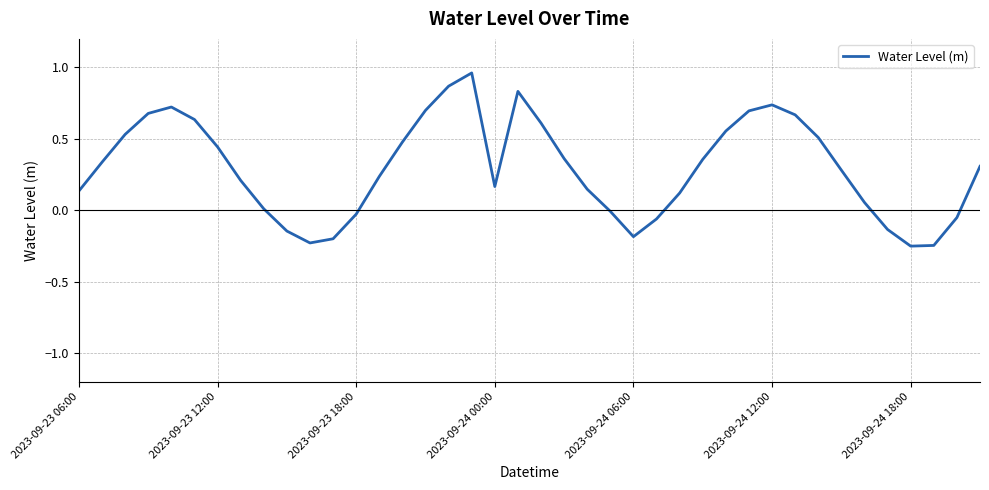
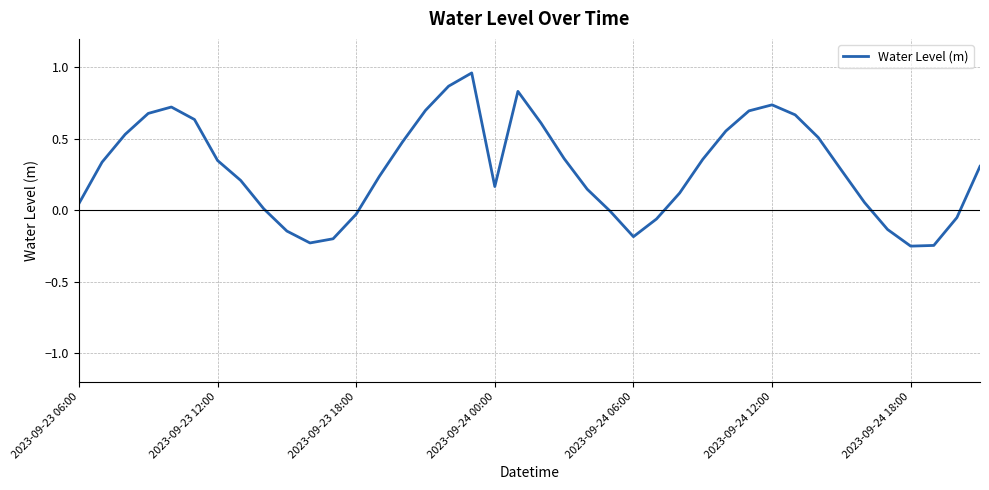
2023-09-23 06:00: 0.14 -> 0.05
2023-09-23 12:00: 0.44 -> 0.35
